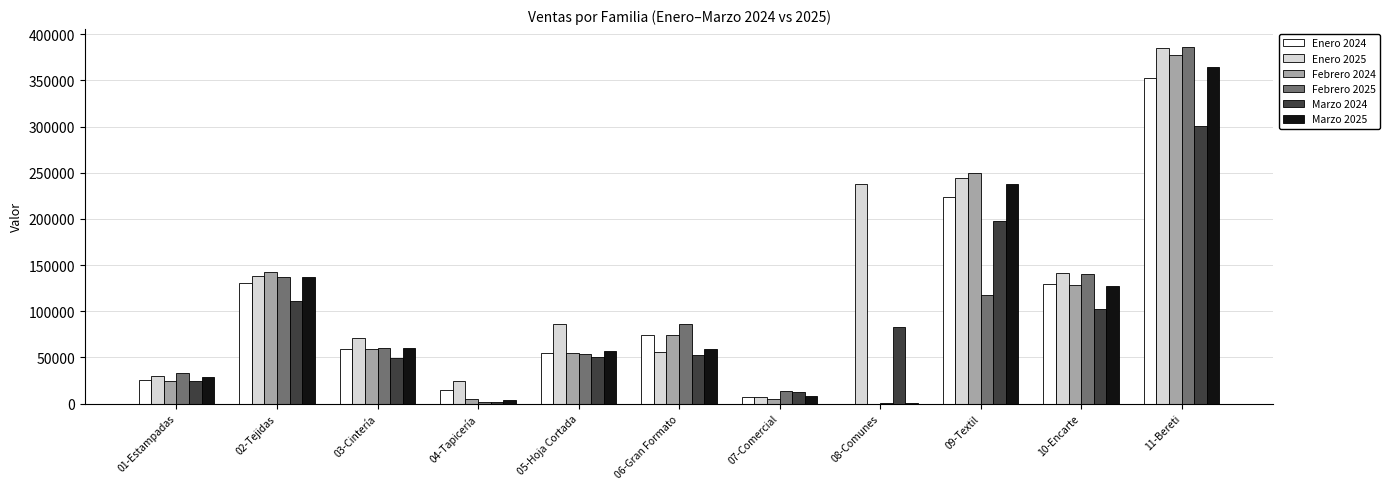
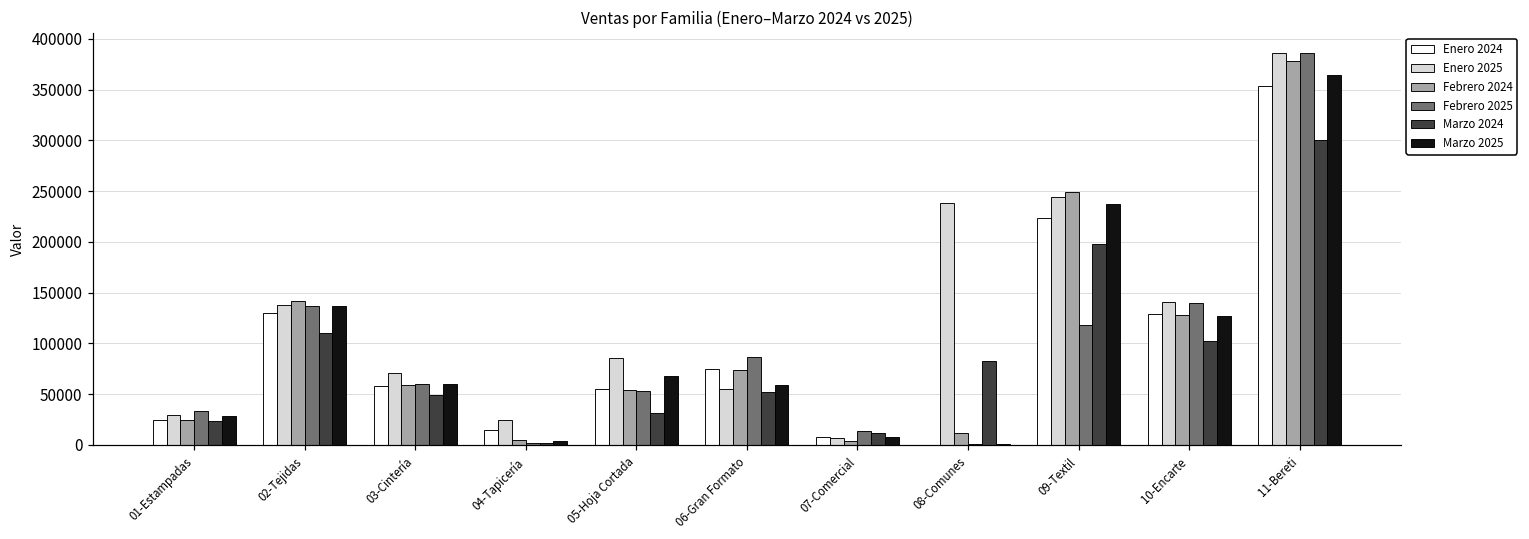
Marzo 2024, 05-Hoja Cortada: 50000 -> 30000
Marzo 2025, 05-Hoja Cortada: 60000 -> 70000
Febrero 2024, 08-Comunes: 0 -> 10000
